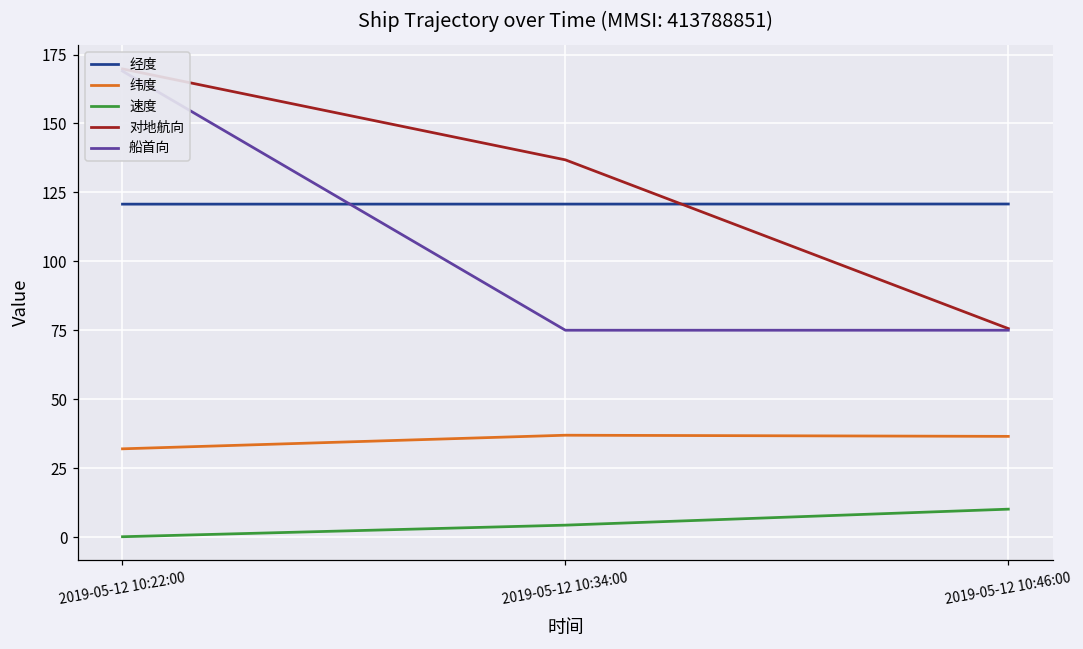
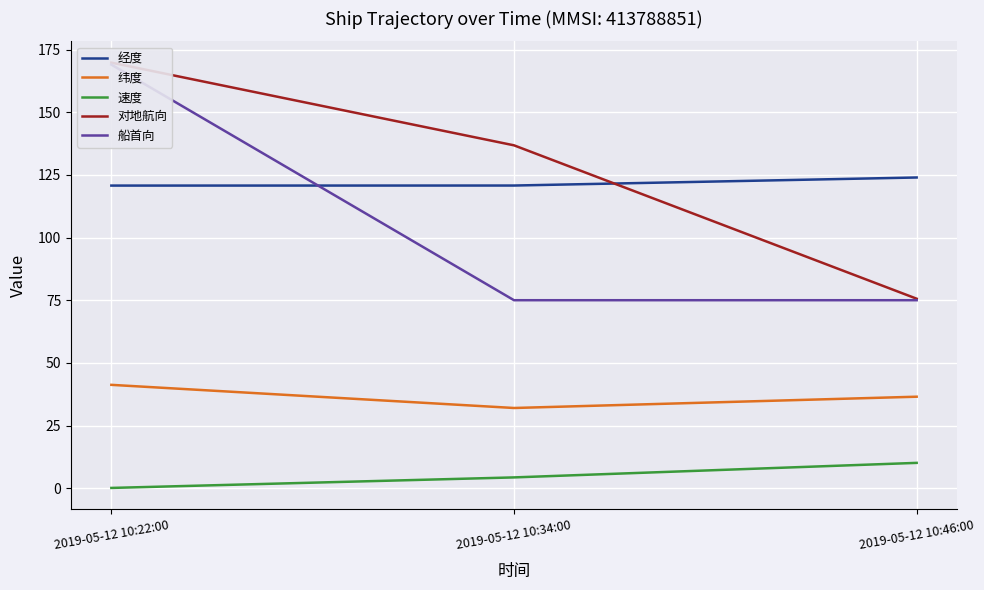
纬度, 2019-05-12 10:22:00: 32 -> 41
纬度, 2019-05-12 10:34:00: 37 -> 32
经度, 2019-05-12 10:46:00: 121 -> 124
